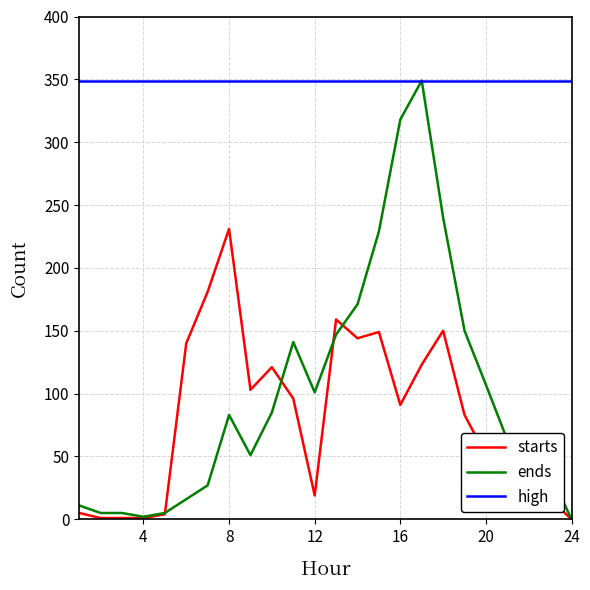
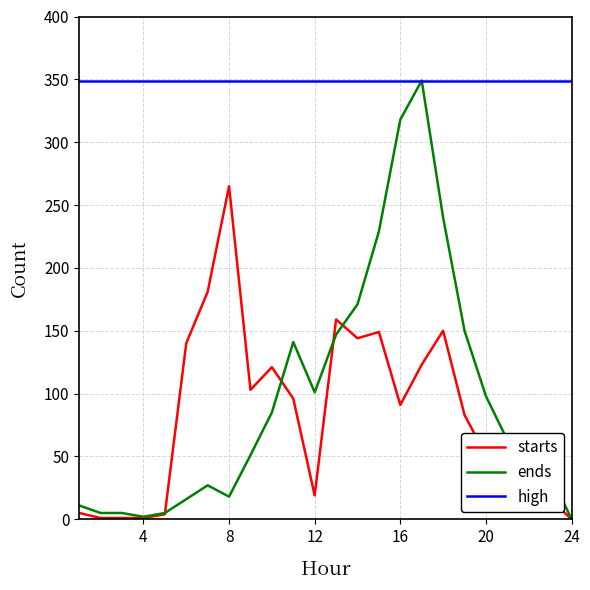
starts, 8: 231 -> 265
ends, 8: 83 -> 18
ends, 20: 107 -> 98
